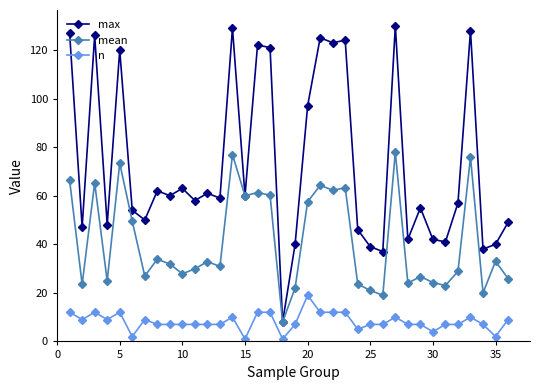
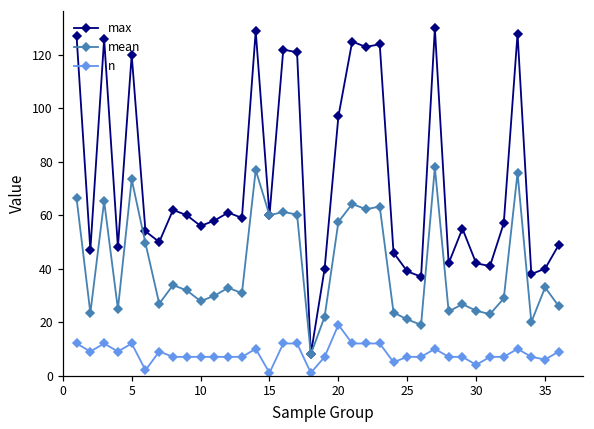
max, 10: 63 -> 56
n, 35: 2 -> 6
